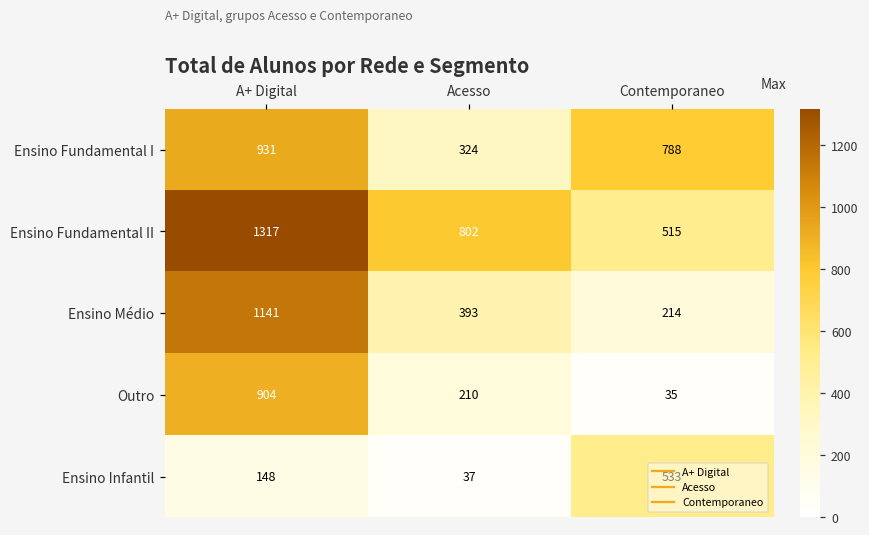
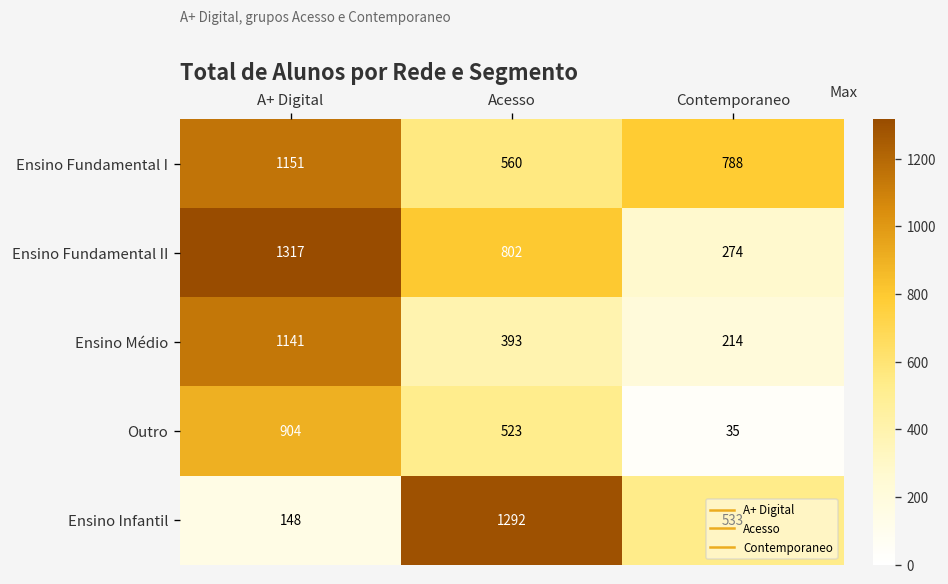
Ensino Fundamental I, A+ Digital: 931 -> 1151
Ensino Fundamental I, Acesso: 324 -> 560
Ensino Fundamental II, Contemporaneo: 515 -> 274
Outro, Acesso: 210 -> 523
Ensino Infantil, Acesso: 37 -> 1292
